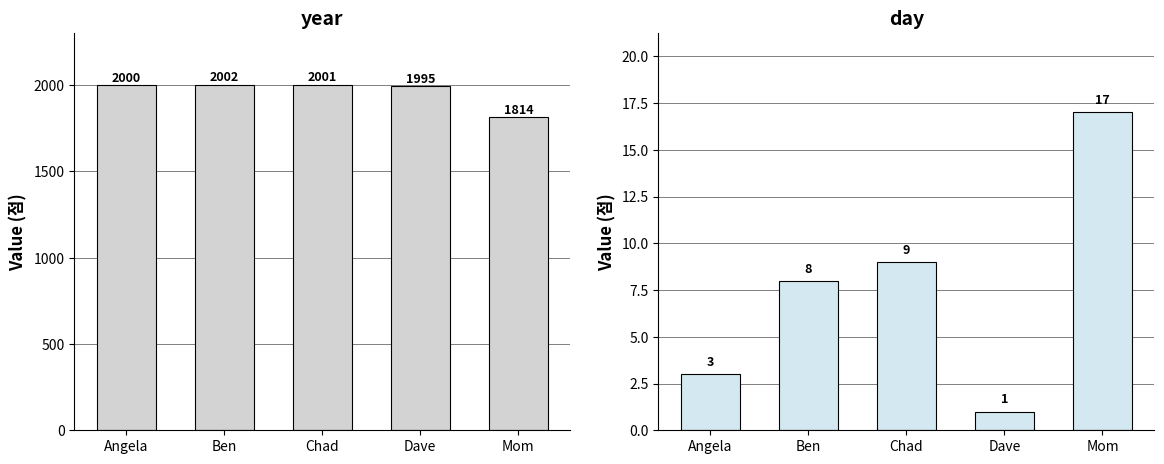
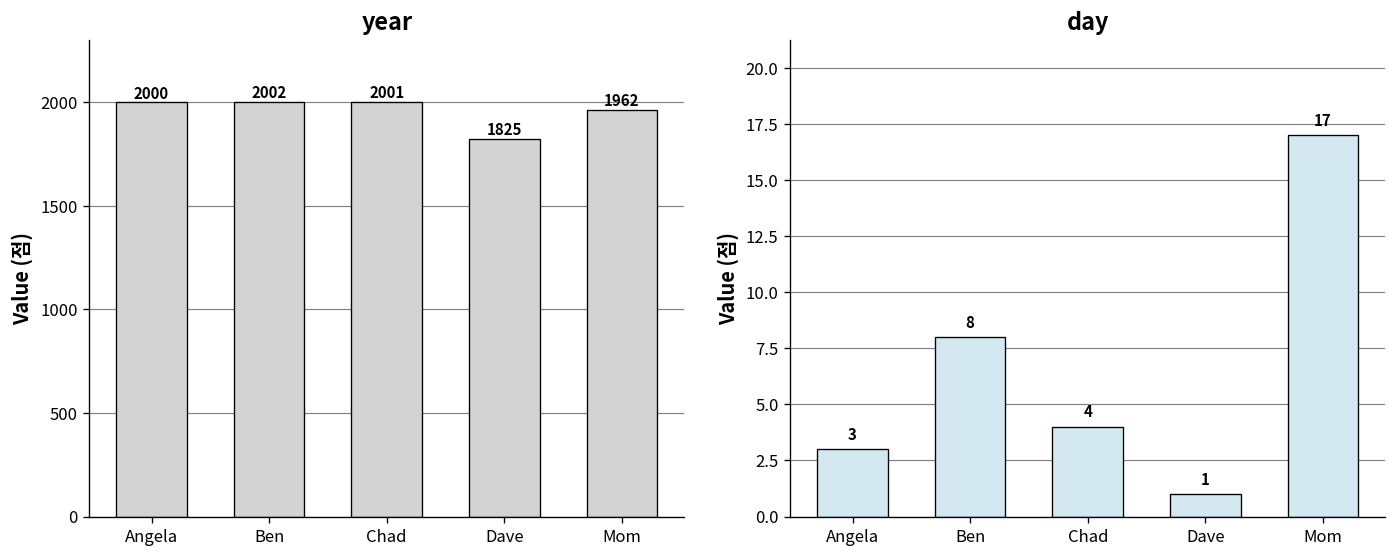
year, Dave: 1995 -> 1825
year, Mom: 1814 -> 1962
day, Chad: 9 -> 4
